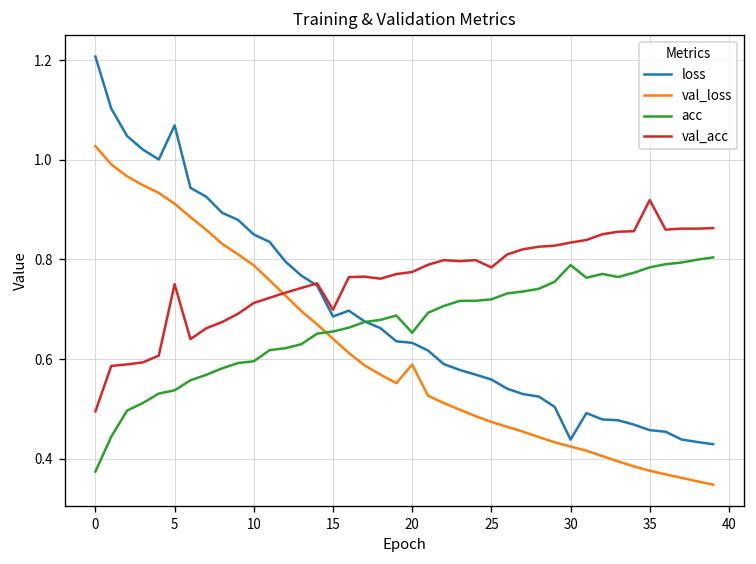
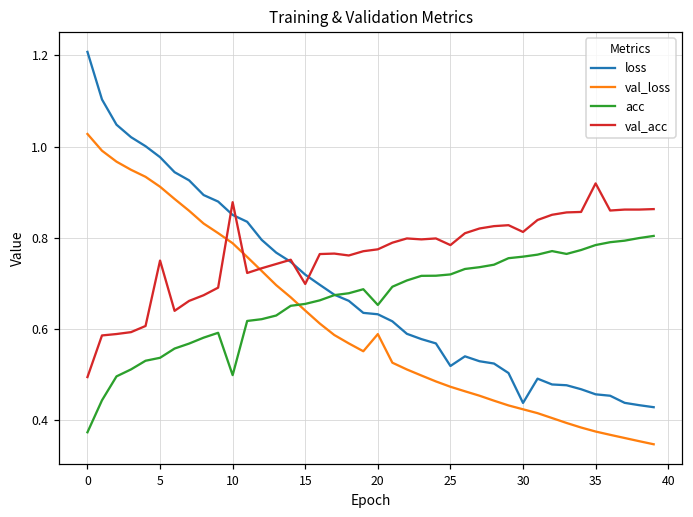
loss, 5: 1.07 -> 0.98
acc, 10: 0.60 -> 0.50
val_acc, 10: 0.71 -> 0.88
loss, 15: 0.69 -> 0.72
loss, 25: 0.56 -> 0.52
acc, 30: 0.79 -> 0.76
val_acc, 30: 0.83 -> 0.81
